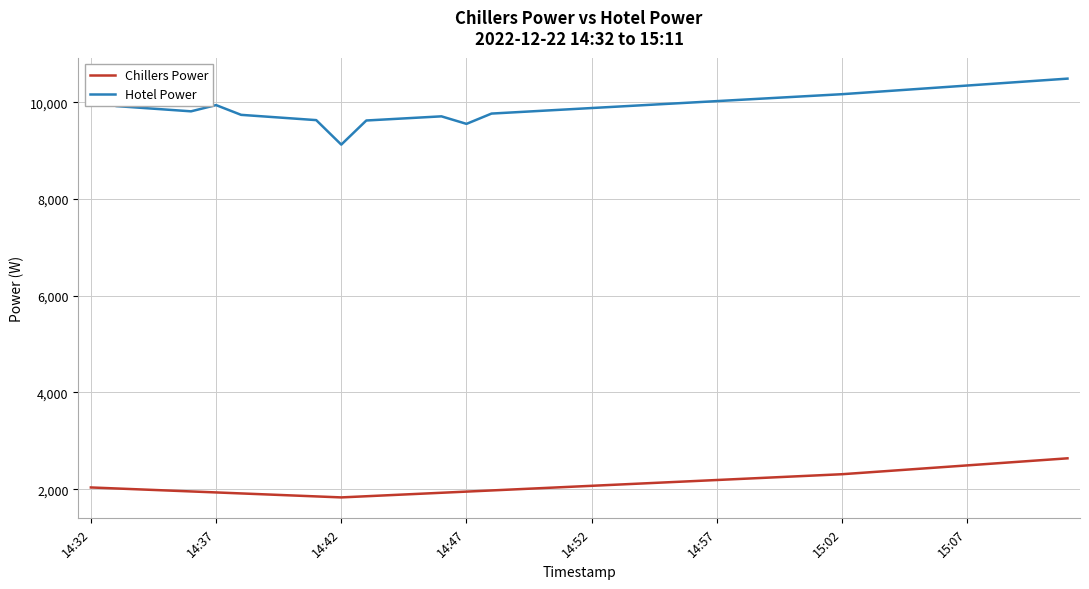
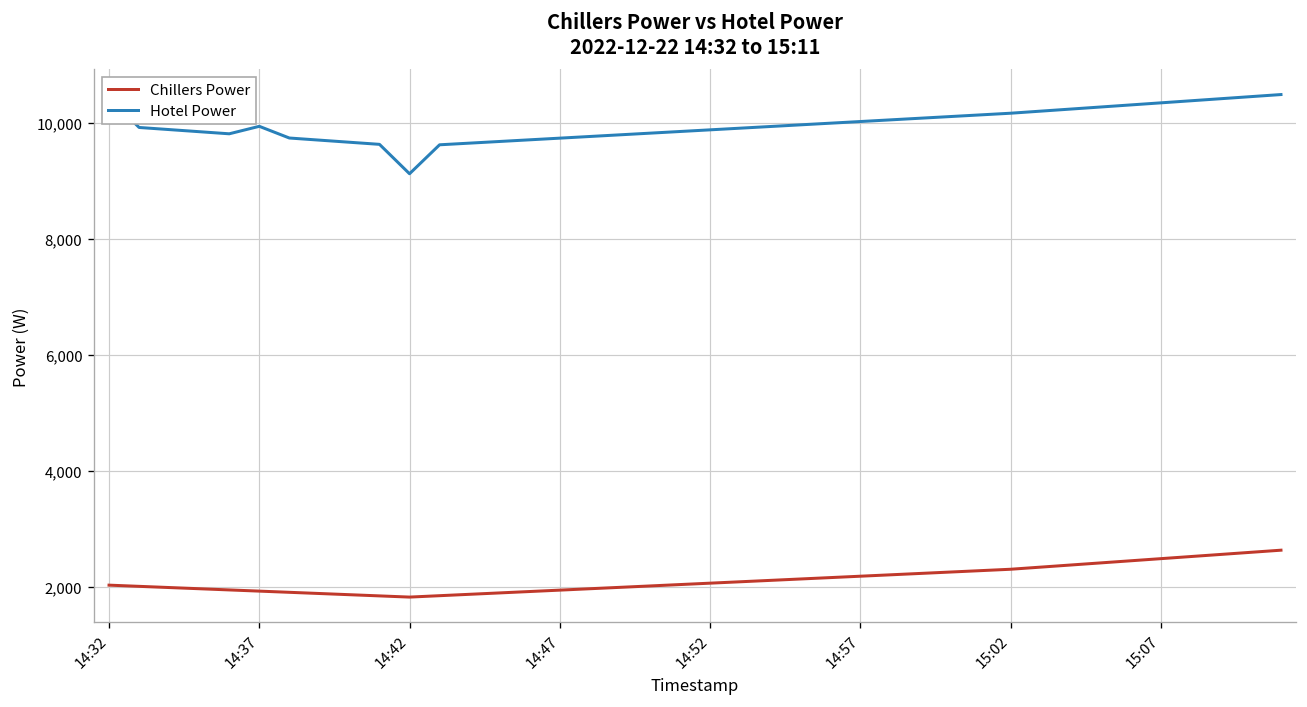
Hotel Power, 14:47: 9,600 -> 9,700
